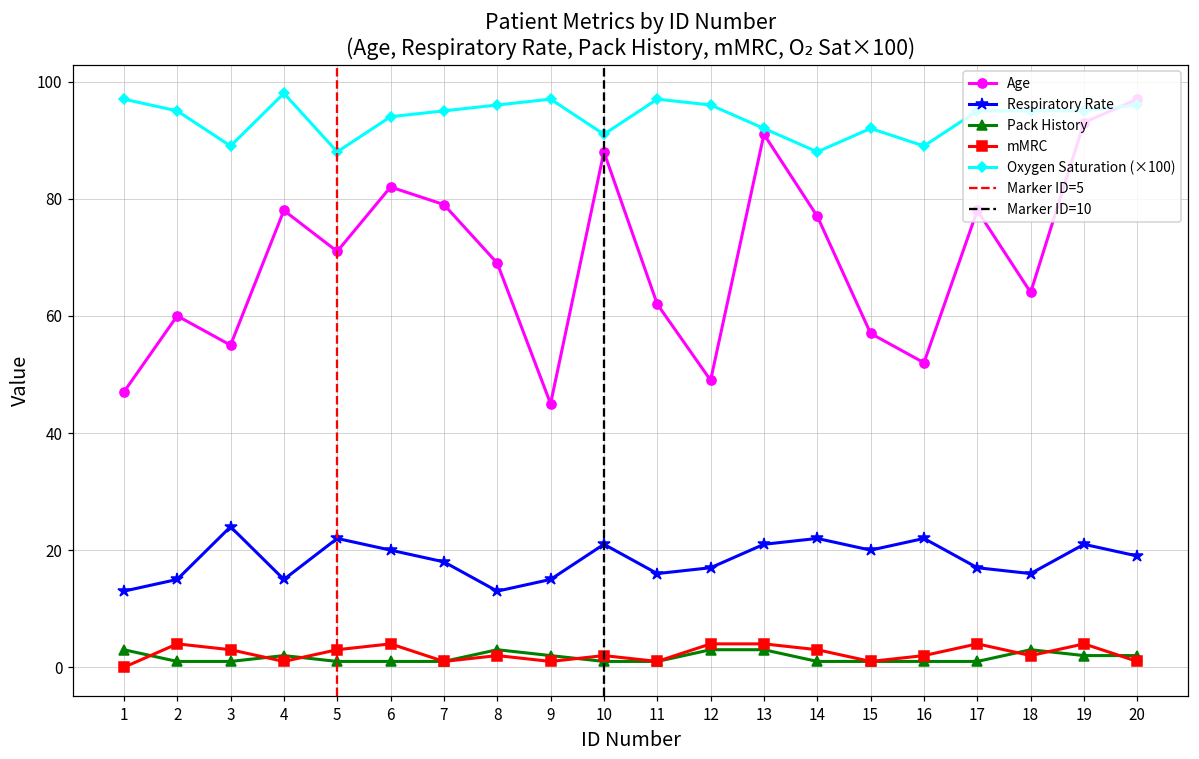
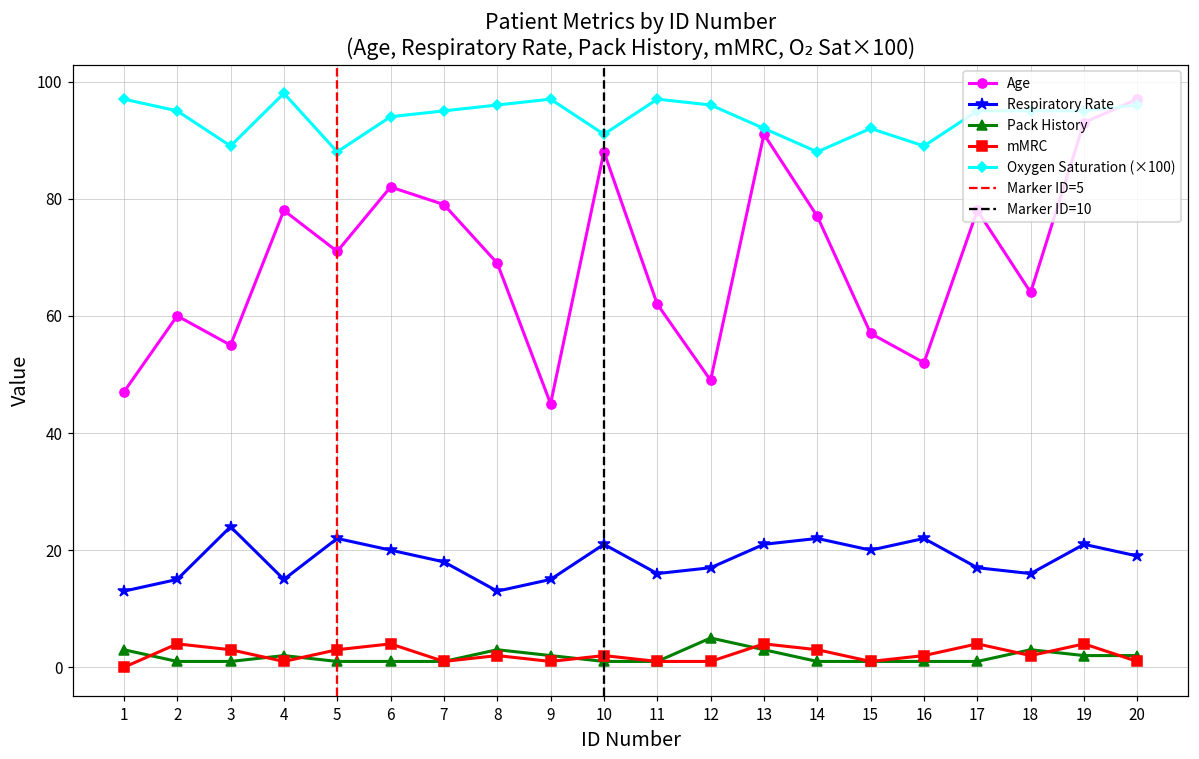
Pack History, 12: 3 -> 5
mMRC, 12: 4 -> 1
